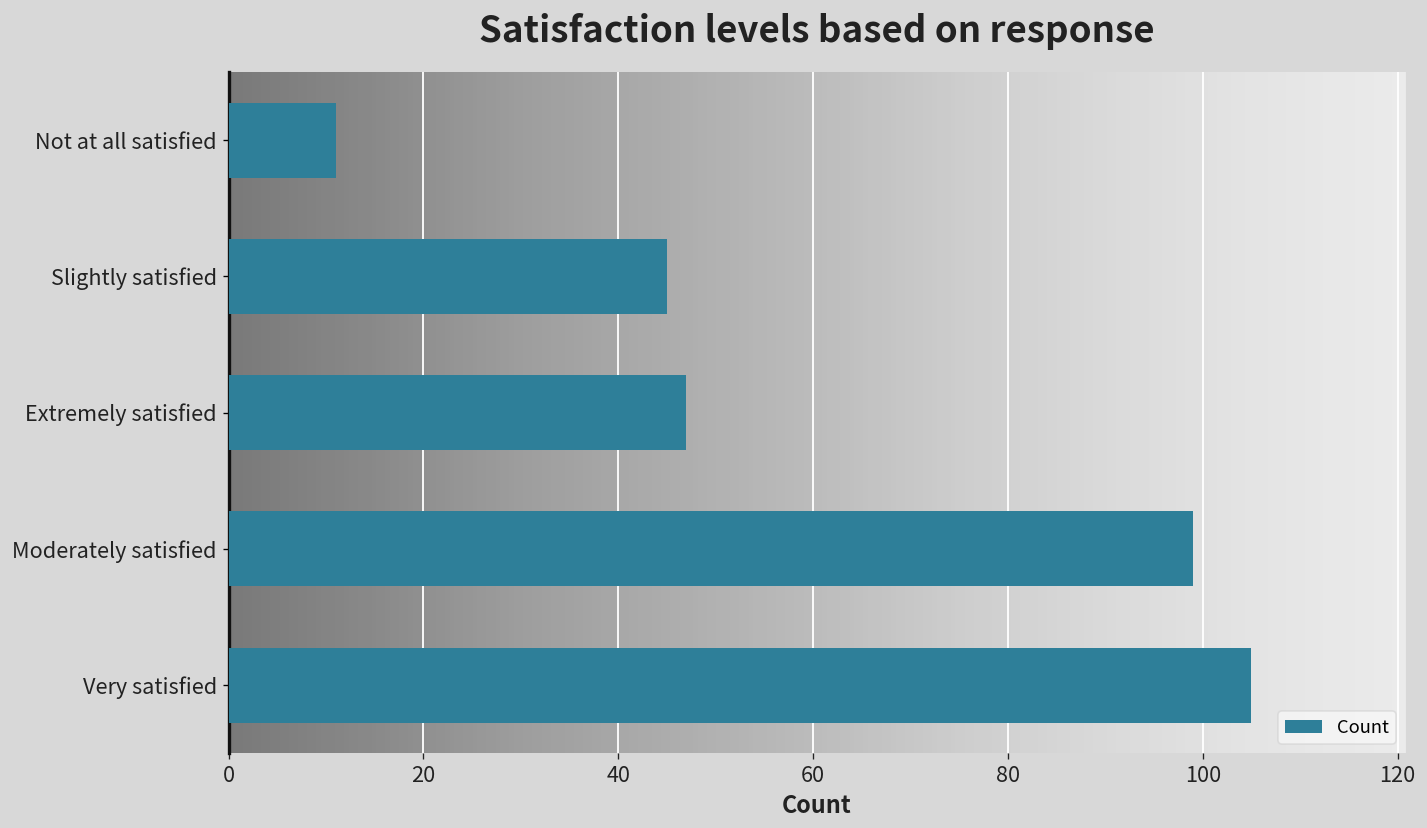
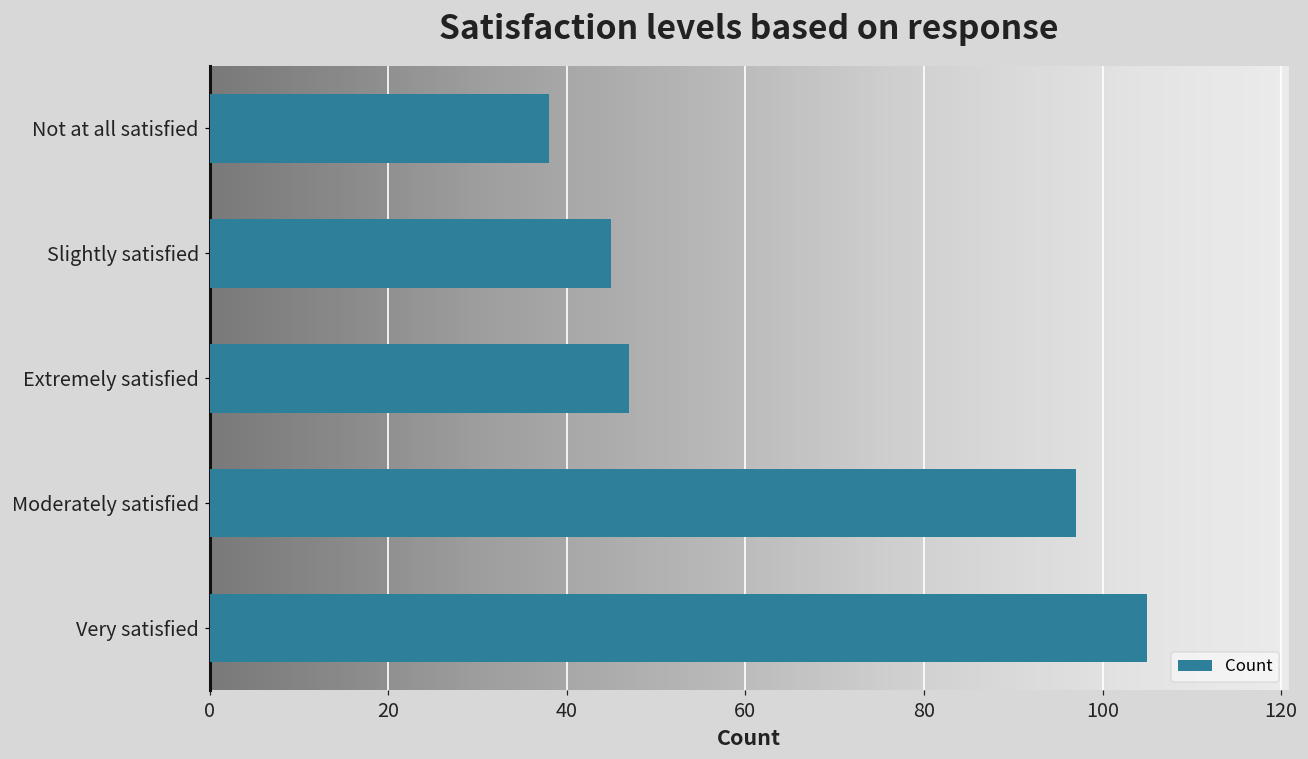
Not at all satisfied: 11 -> 38
Moderately satisfied: 99 -> 97
